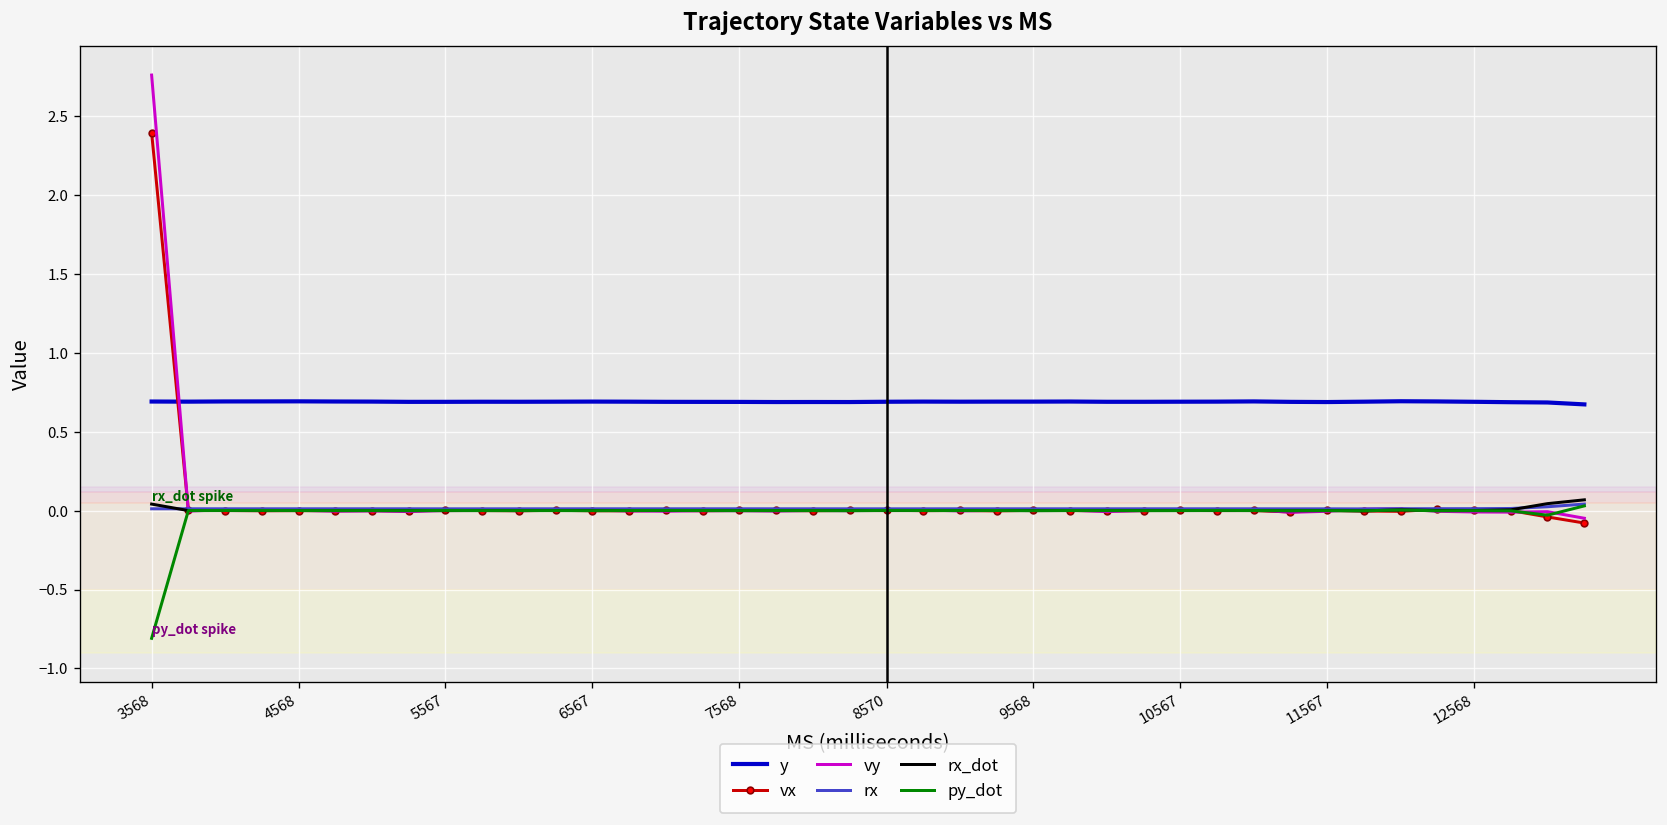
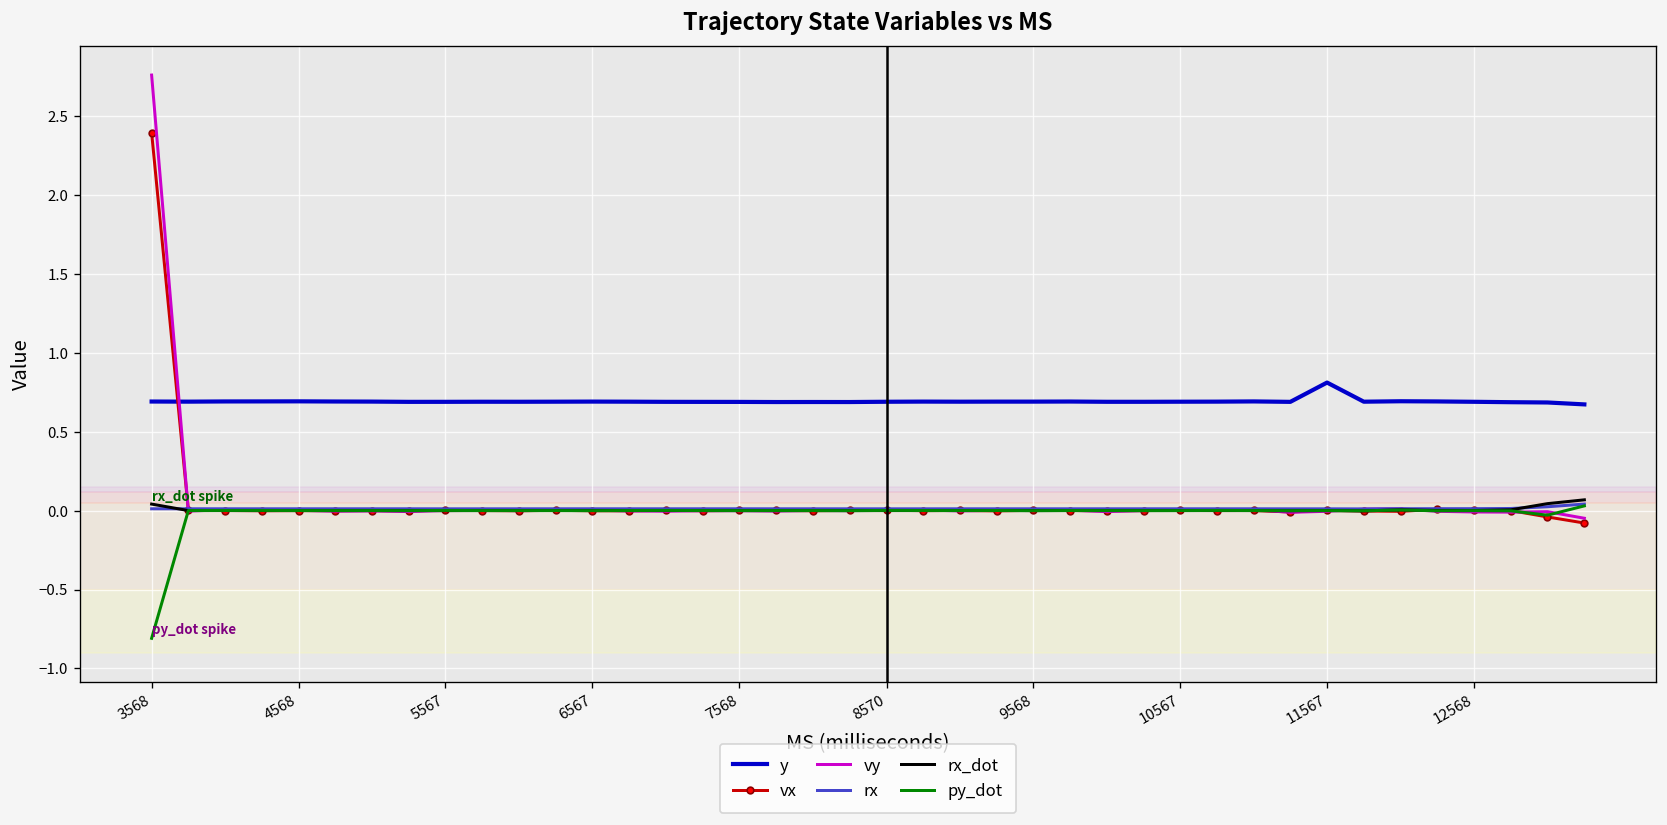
y, 11567: 0.69 -> 0.81
